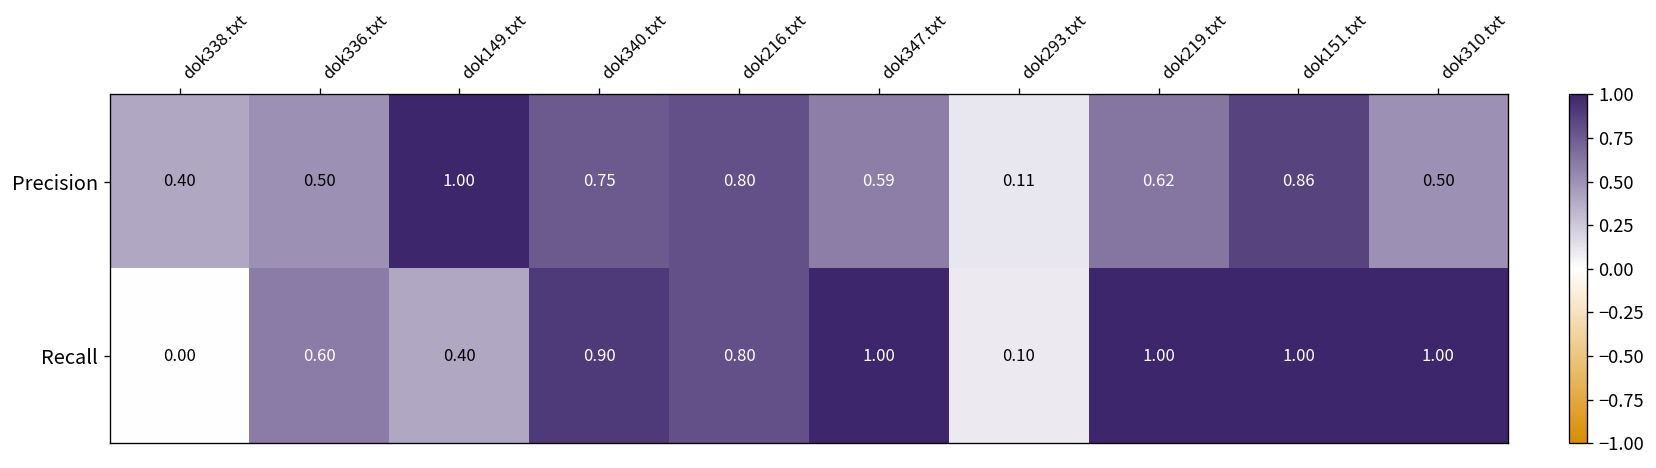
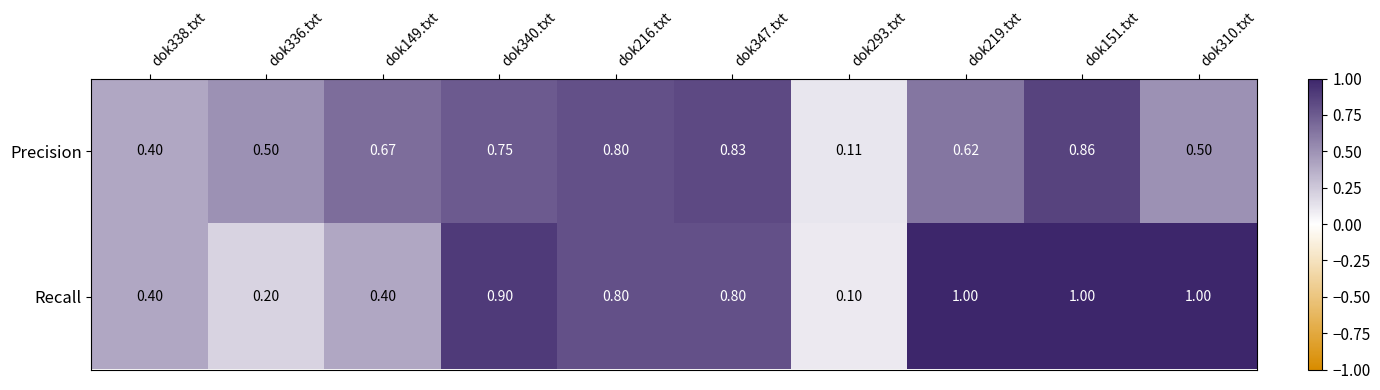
Precision, dok149.txt: 1.00 -> 0.67
Precision, dok347.txt: 0.59 -> 0.83
Recall, dok338.txt: 0.00 -> 0.40
Recall, dok336.txt: 0.60 -> 0.20
Recall, dok347.txt: 1.00 -> 0.80
